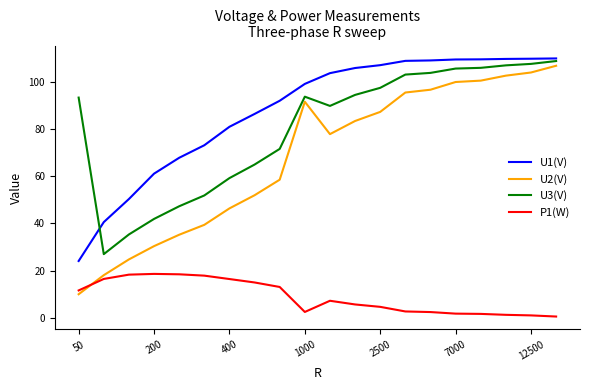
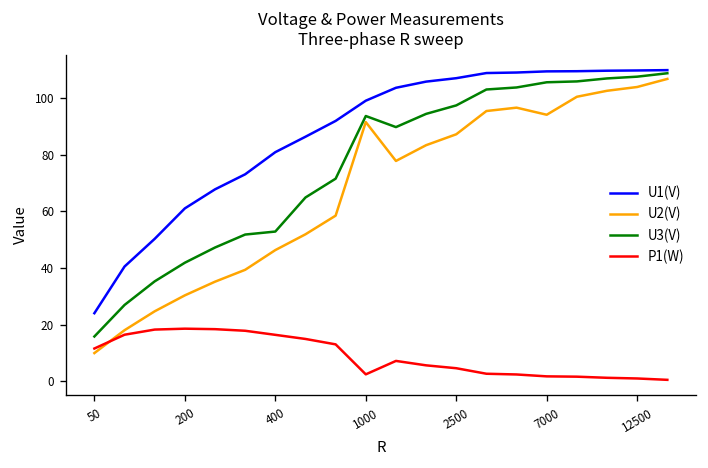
U3(V), 50: 93 -> 16
U3(V), 400: 59 -> 53
U2(V), 7000: 100 -> 94
